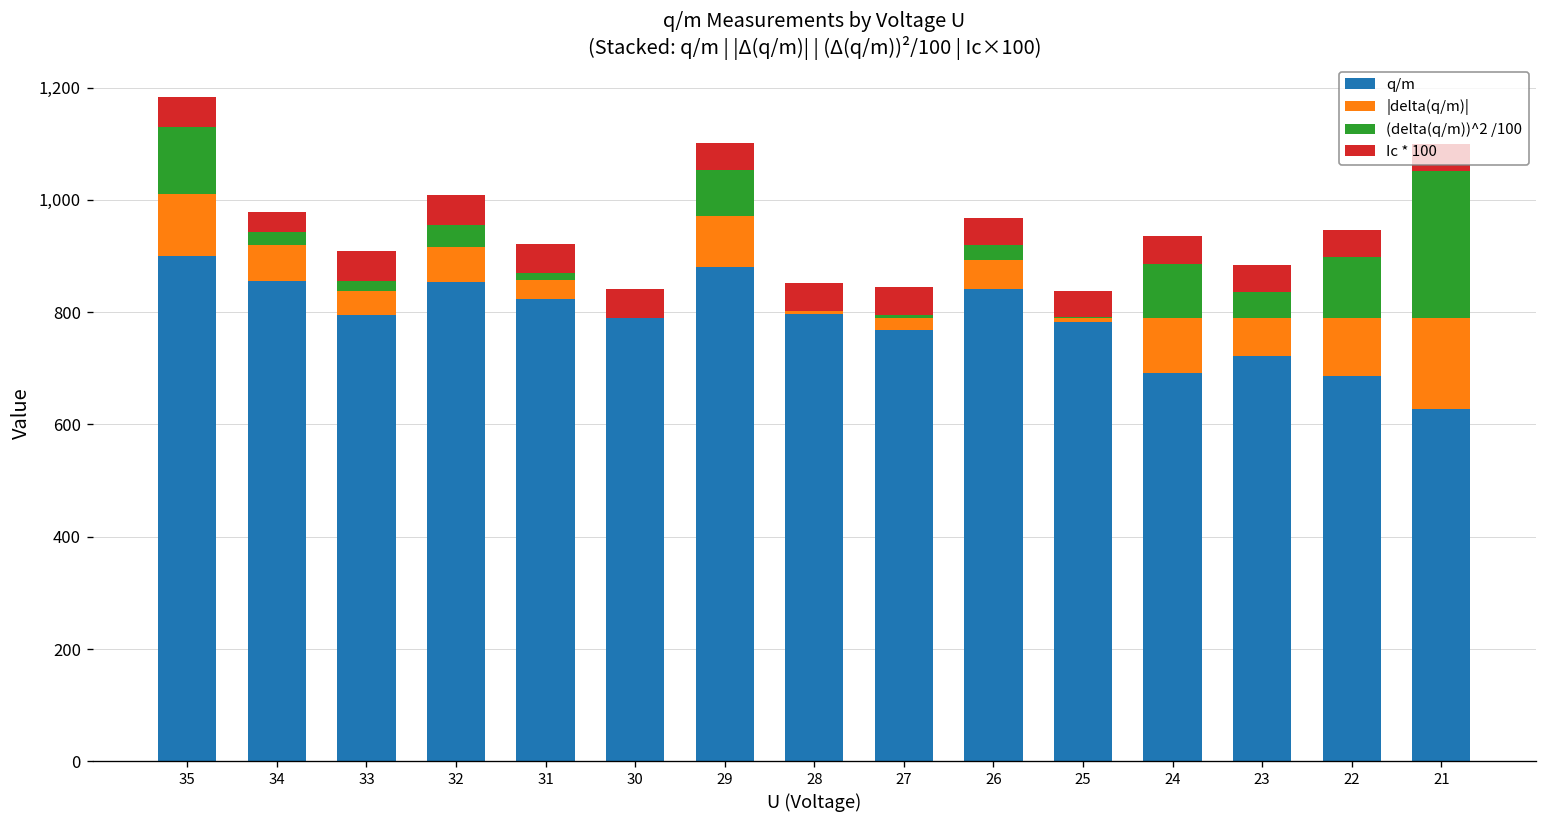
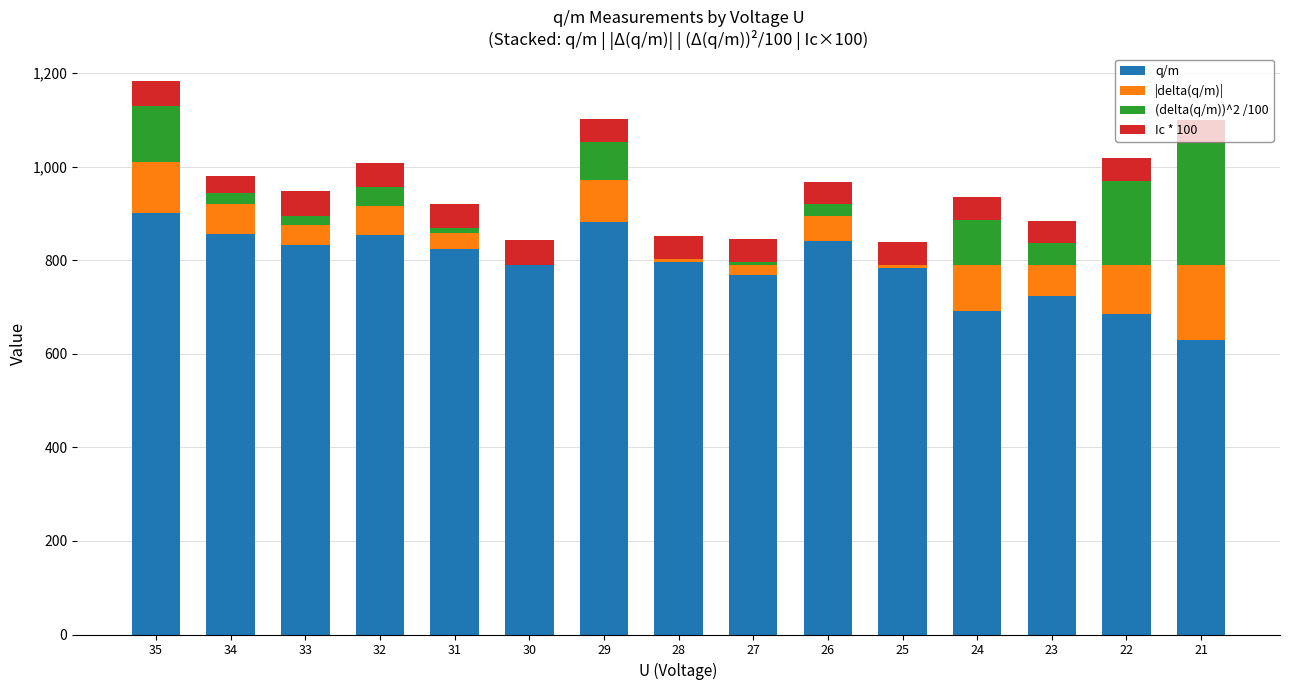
q/m, 33: 790 -> 830
(delta(q/m))^2 /100, 22: 110 -> 180
